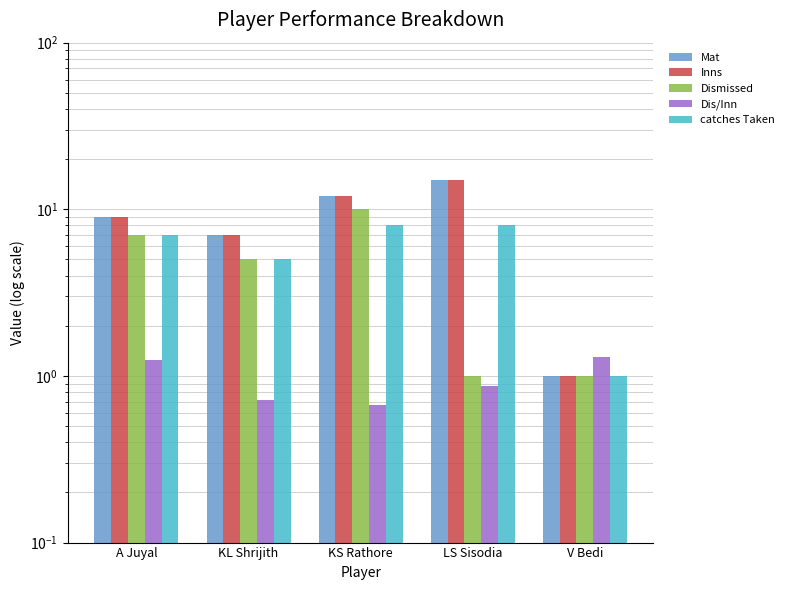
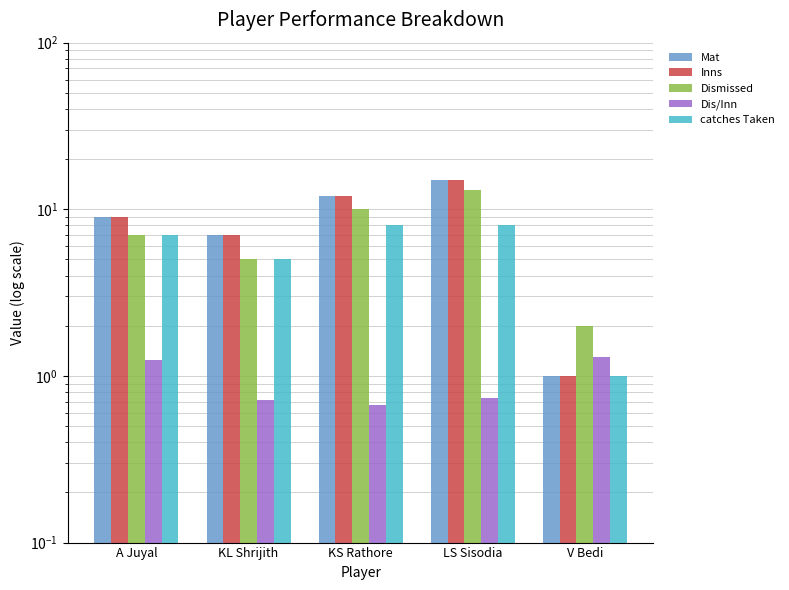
Dismissed, LS Sisodia: 1 -> 13
Dis/Inn, LS Sisodia: 0.9 -> 0.7
Dismissed, V Bedi: 1 -> 2
